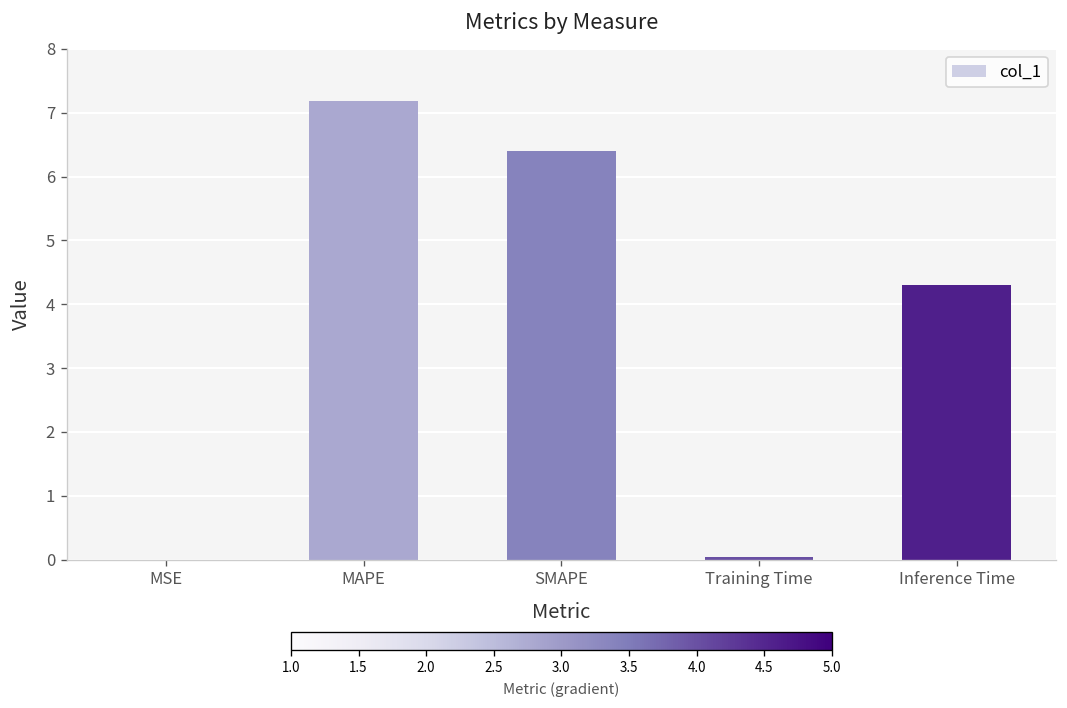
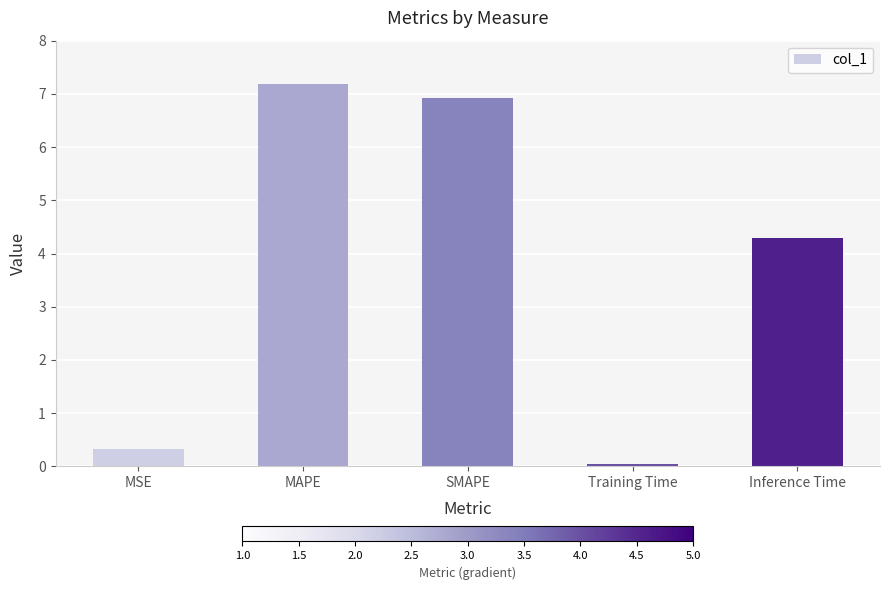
MSE: 0.0 -> 0.3
SMAPE: 6.4 -> 6.9
